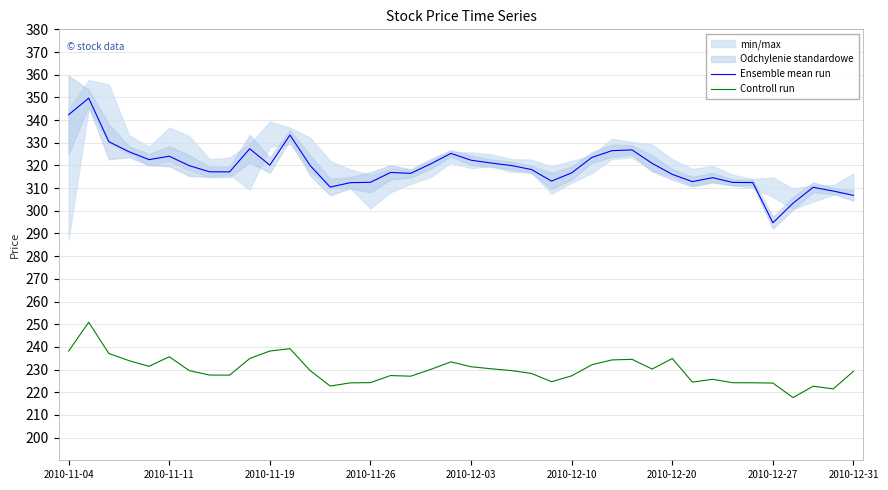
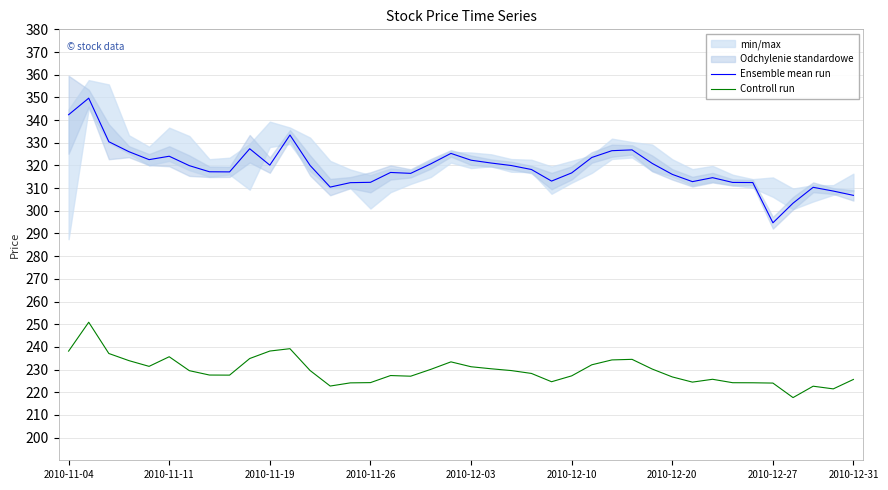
Controll run, 2010-12-20: 235 -> 227
Controll run, 2010-12-31: 229 -> 226
